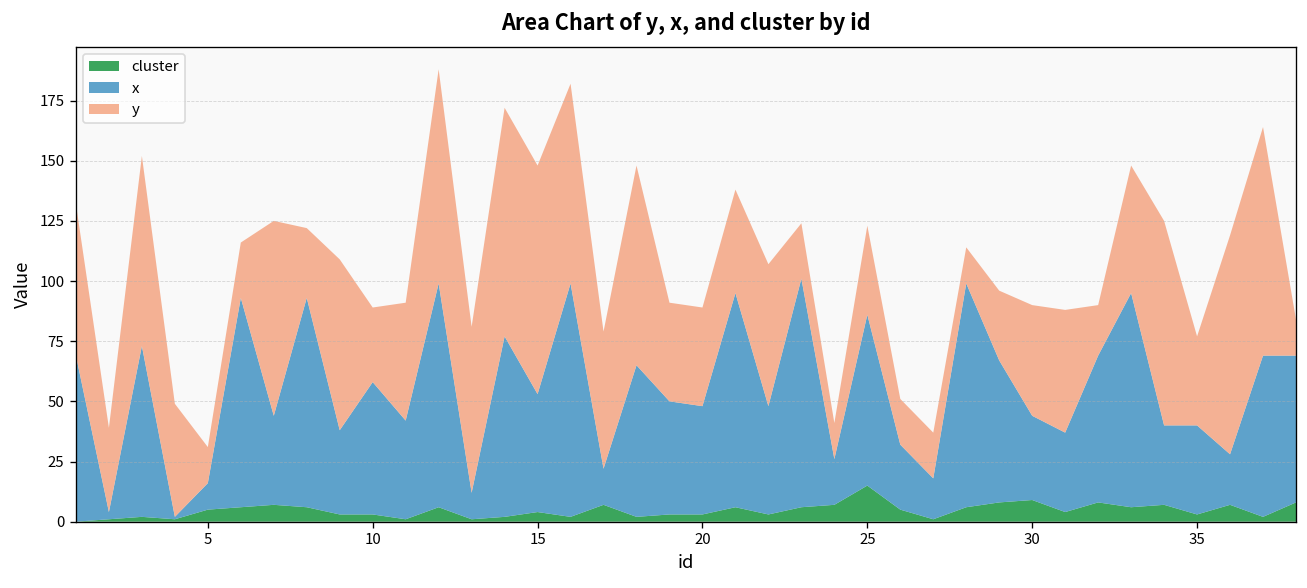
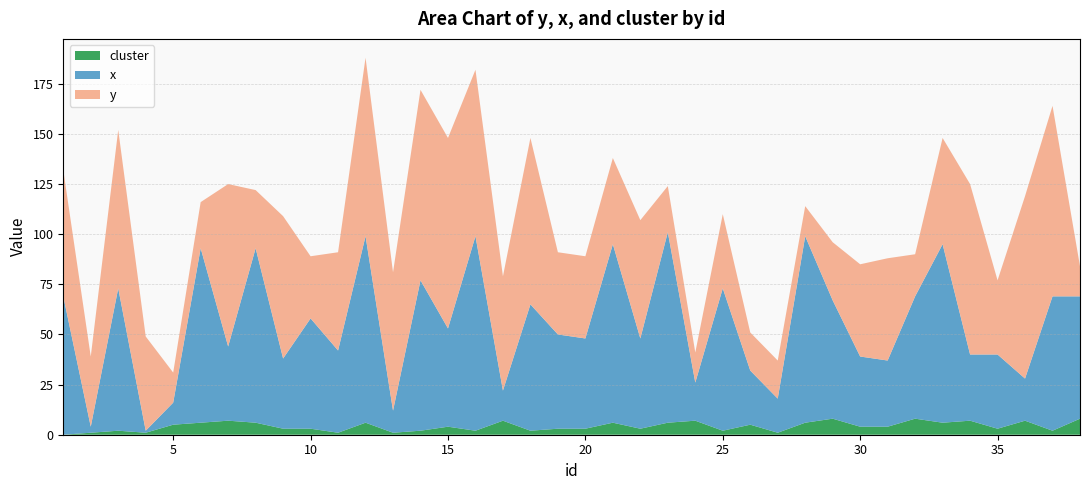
cluster, 25: 15 -> 2
cluster, 30: 9 -> 4
